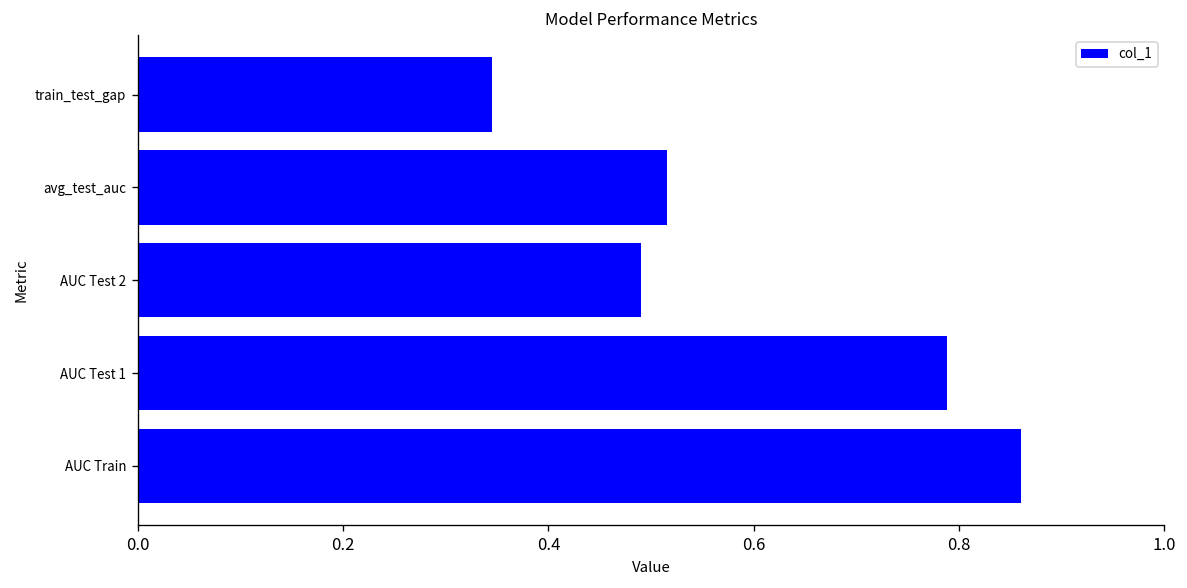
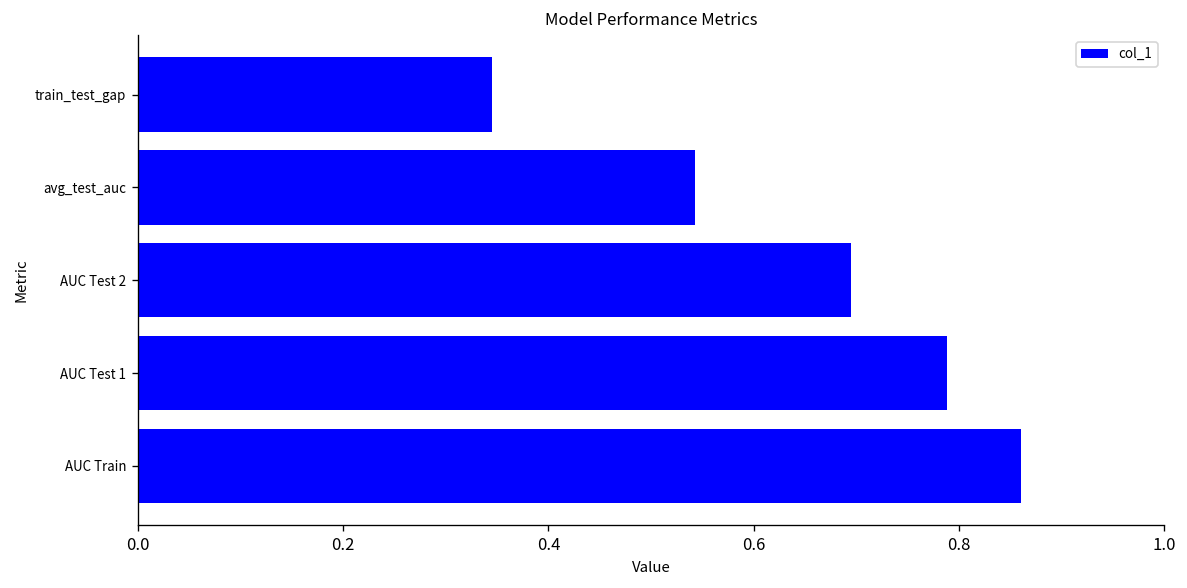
avg_test_auc: 0.52 -> 0.54
AUC Test 2: 0.49 -> 0.70
